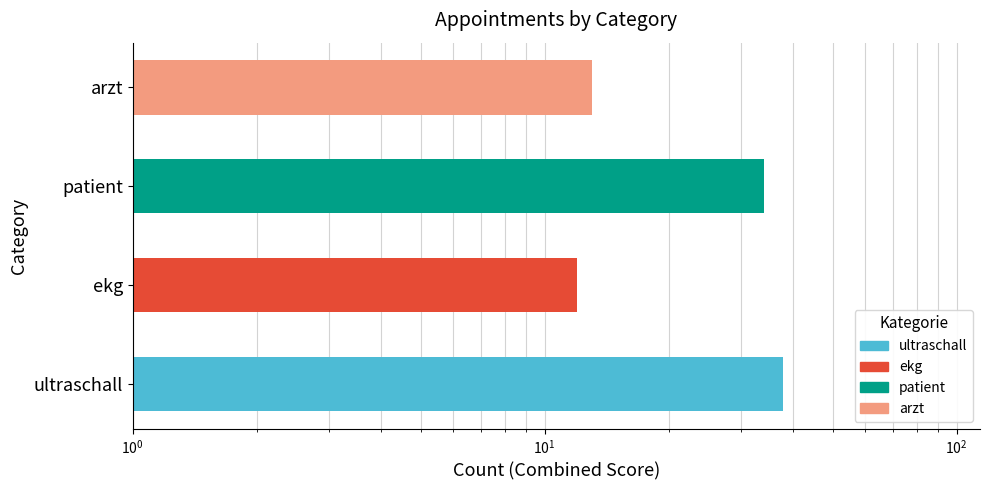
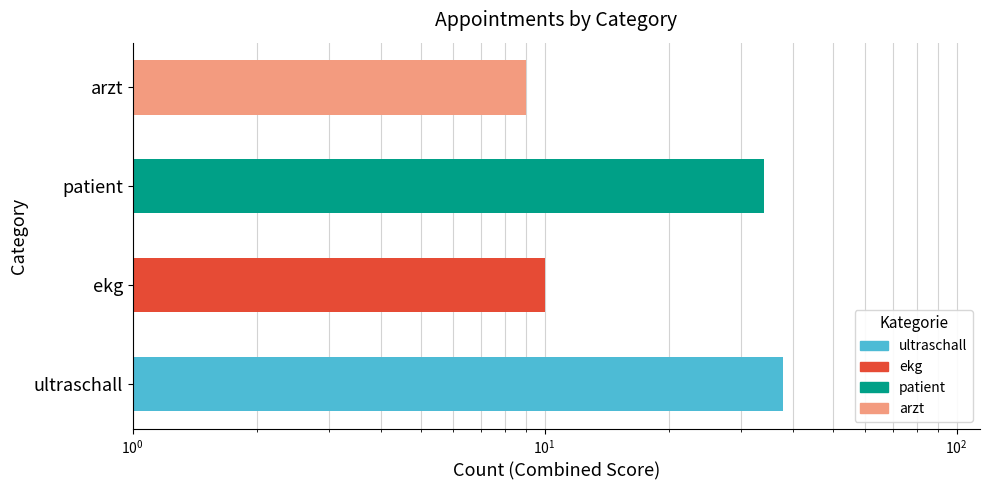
arzt, arzt: 13 -> 9
ekg, ekg: 12 -> 10
